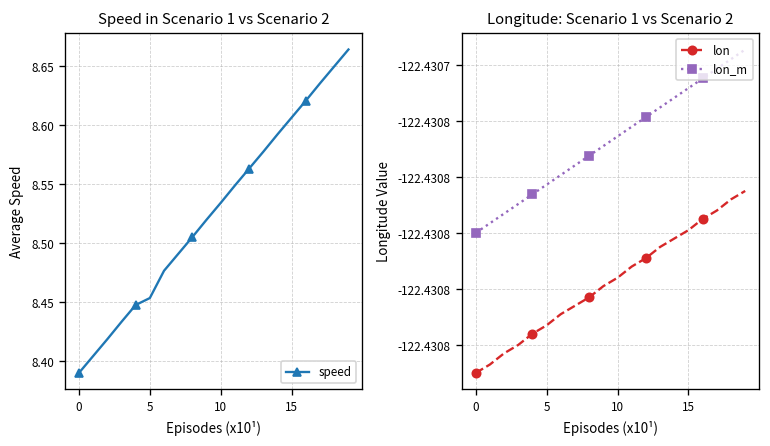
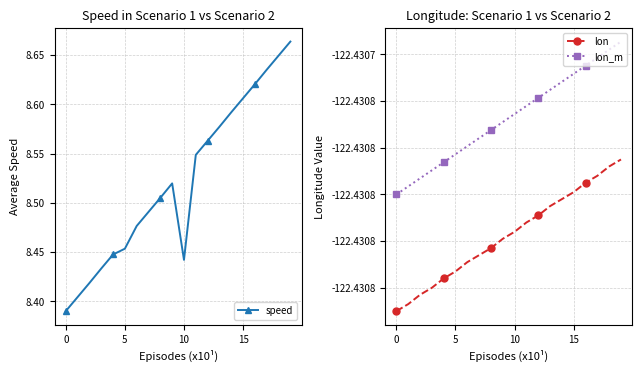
Speed in Scenario 1 vs Scenario 2, 10: 8.53 -> 8.44
